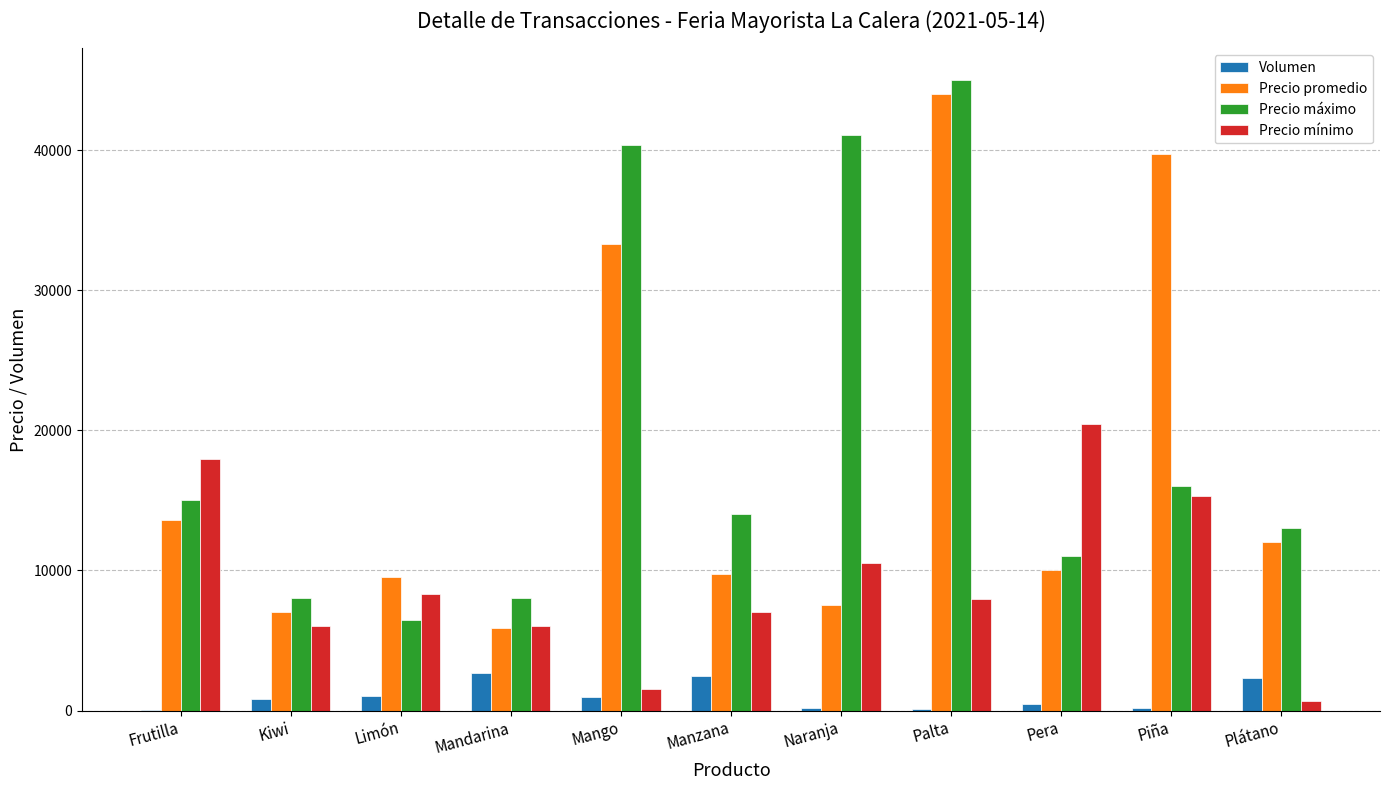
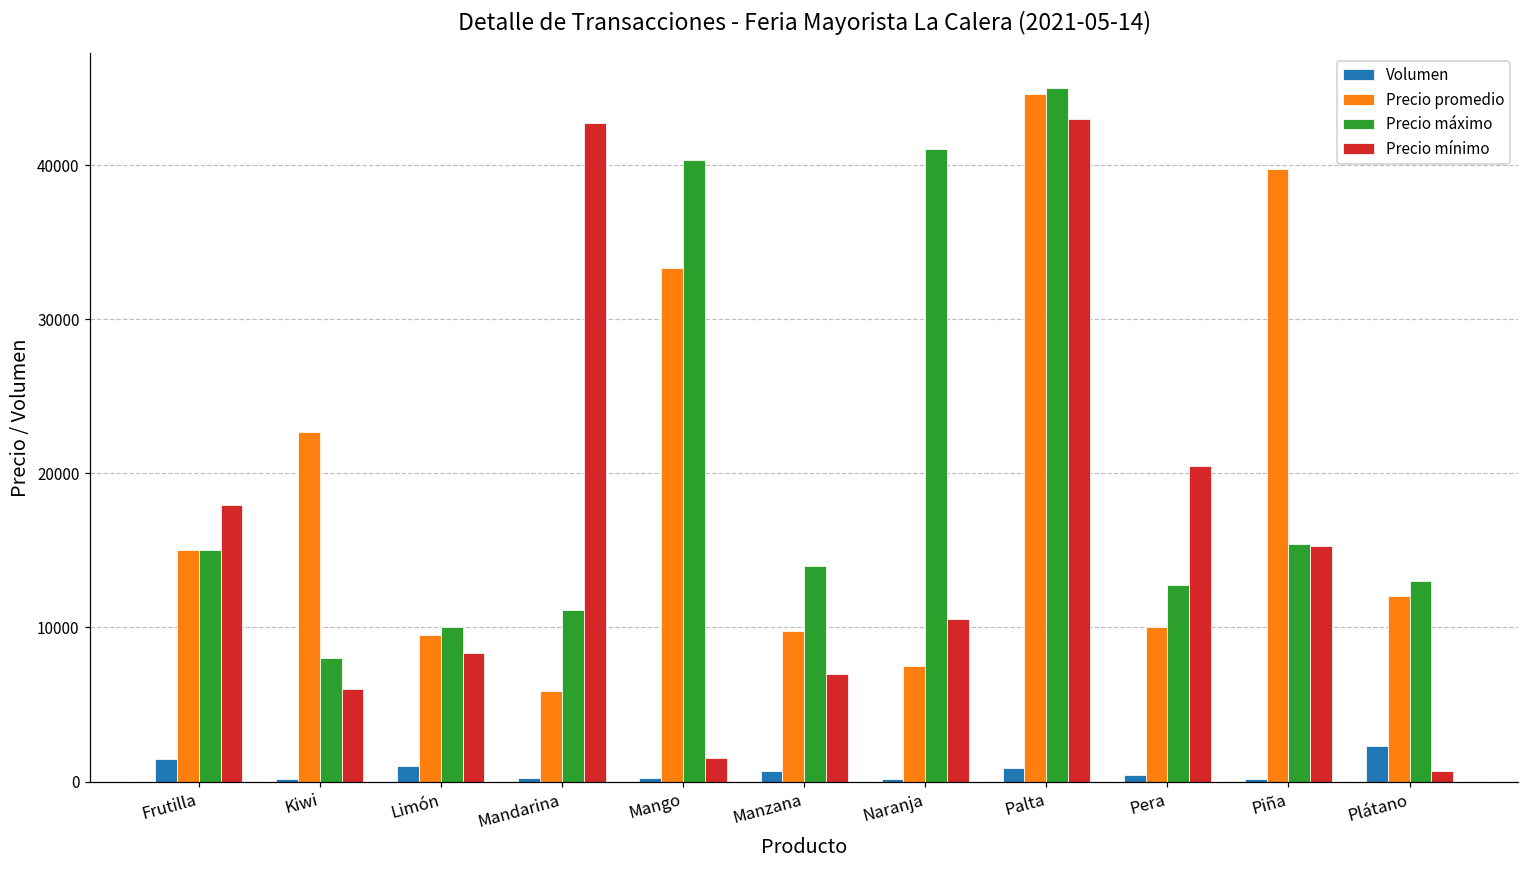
Volumen, Frutilla: 0 -> 1400
Precio promedio, Frutilla: 13600 -> 15000
Volumen, Kiwi: 800 -> 200
Precio promedio, Kiwi: 7000 -> 22700
Precio máximo, Limón: 6500 -> 10000
Volumen, Mandarina: 2700 -> 200
Precio máximo, Mandarina: 8000 -> 11200
Precio mínimo, Mandarina: 6000 -> 42700
Volumen, Mango: 1000 -> 200
Volumen, Manzana: 2500 -> 700
Volumen, Palta: 100 -> 900
Precio promedio, Palta: 44000 -> 44600
Precio mínimo, Palta: 8000 -> 43000
Precio máximo, Pera: 11000 -> 12800
Precio máximo, Piña: 16000 -> 15400
